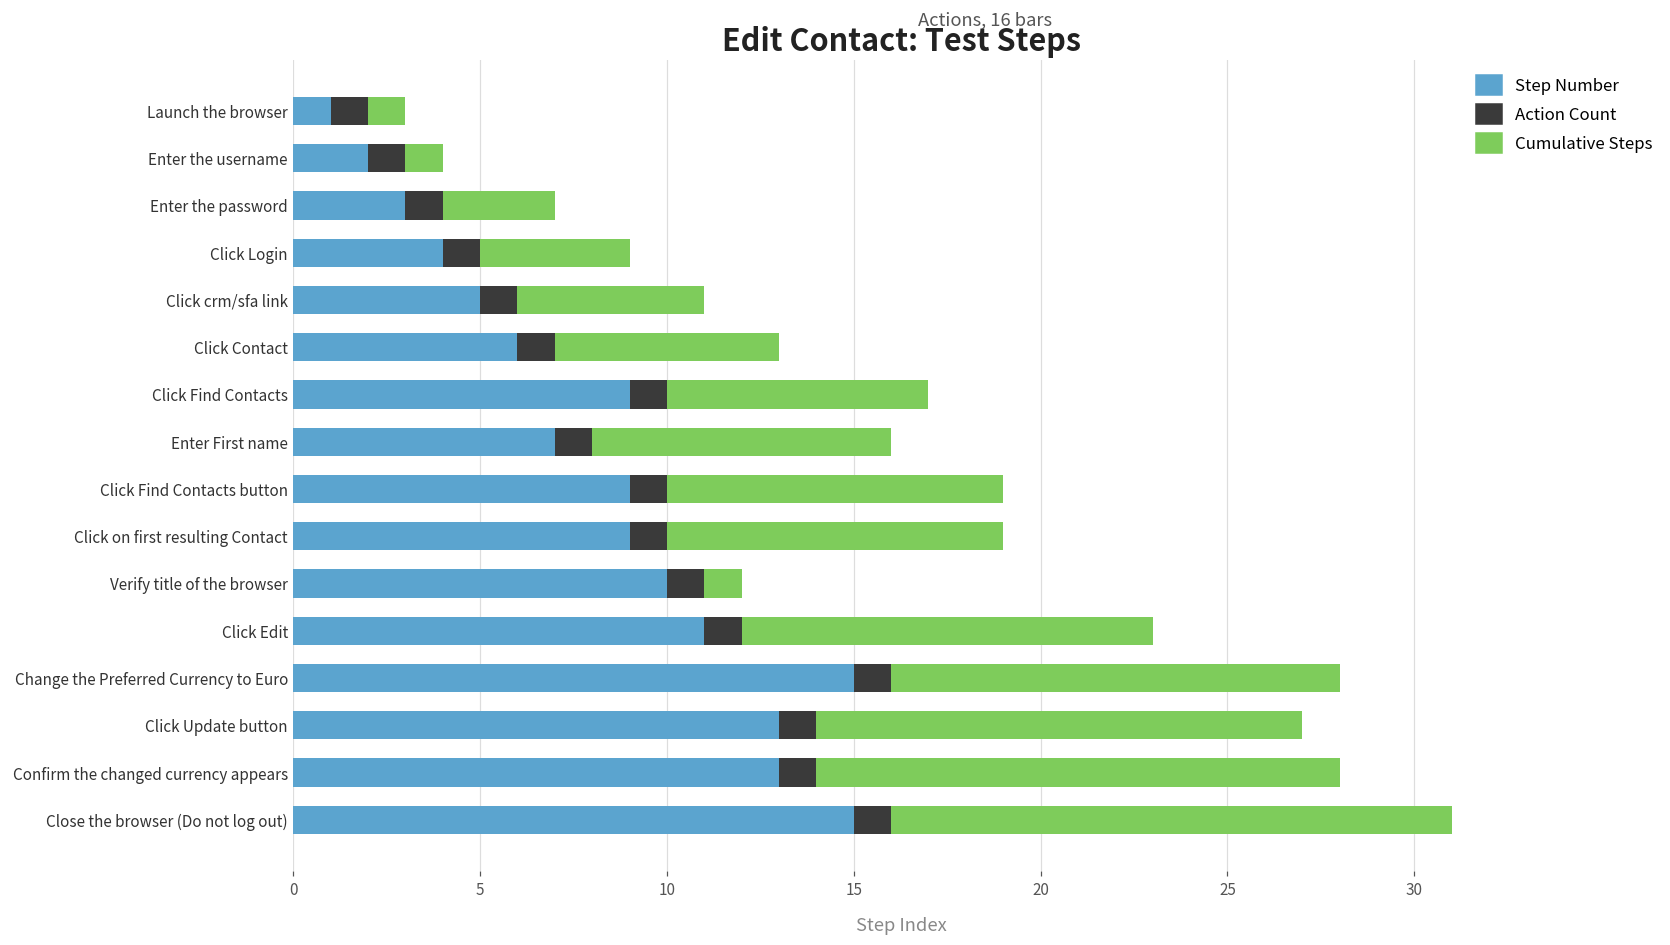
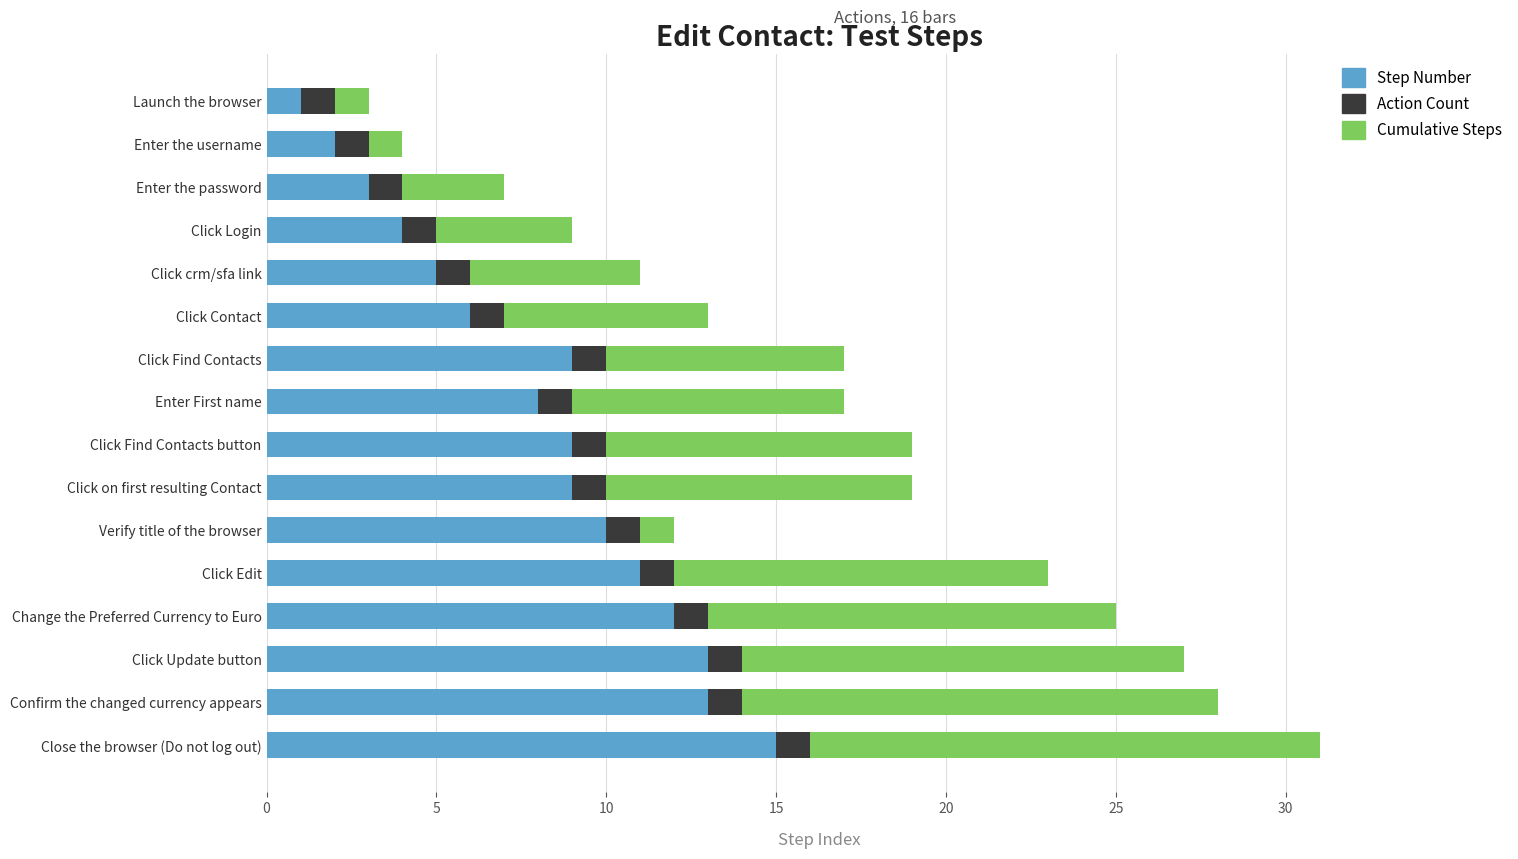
Step Number, Enter First name: 7 -> 8
Step Number, Change the Preferred Currency to Euro: 15 -> 12
